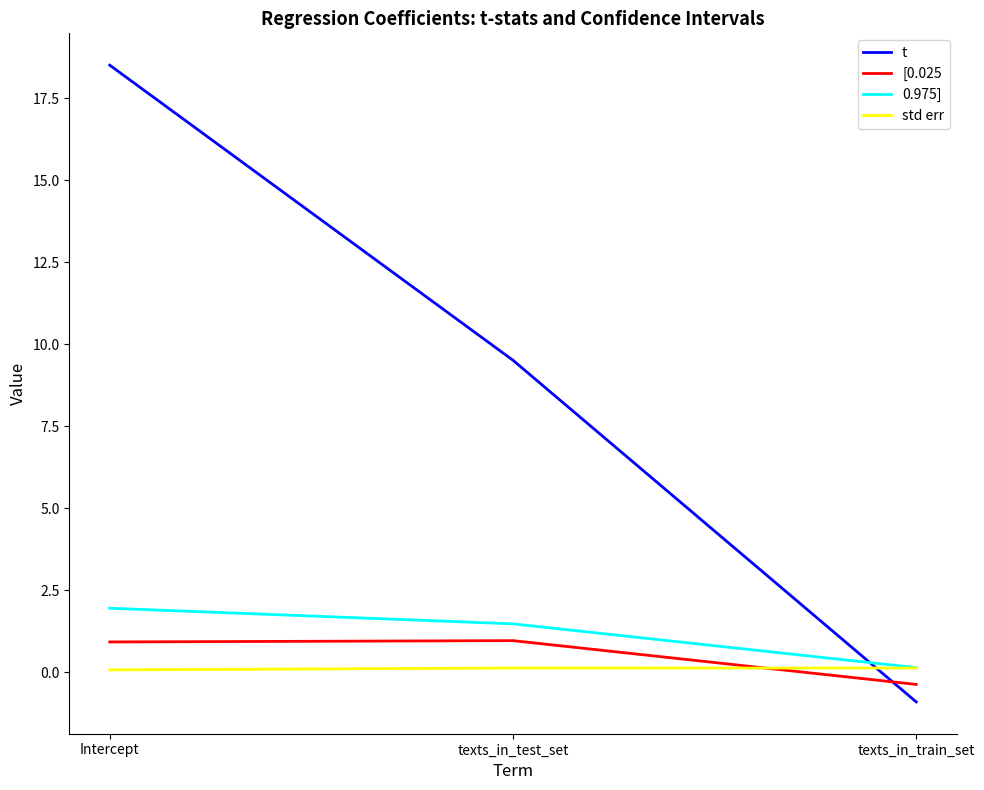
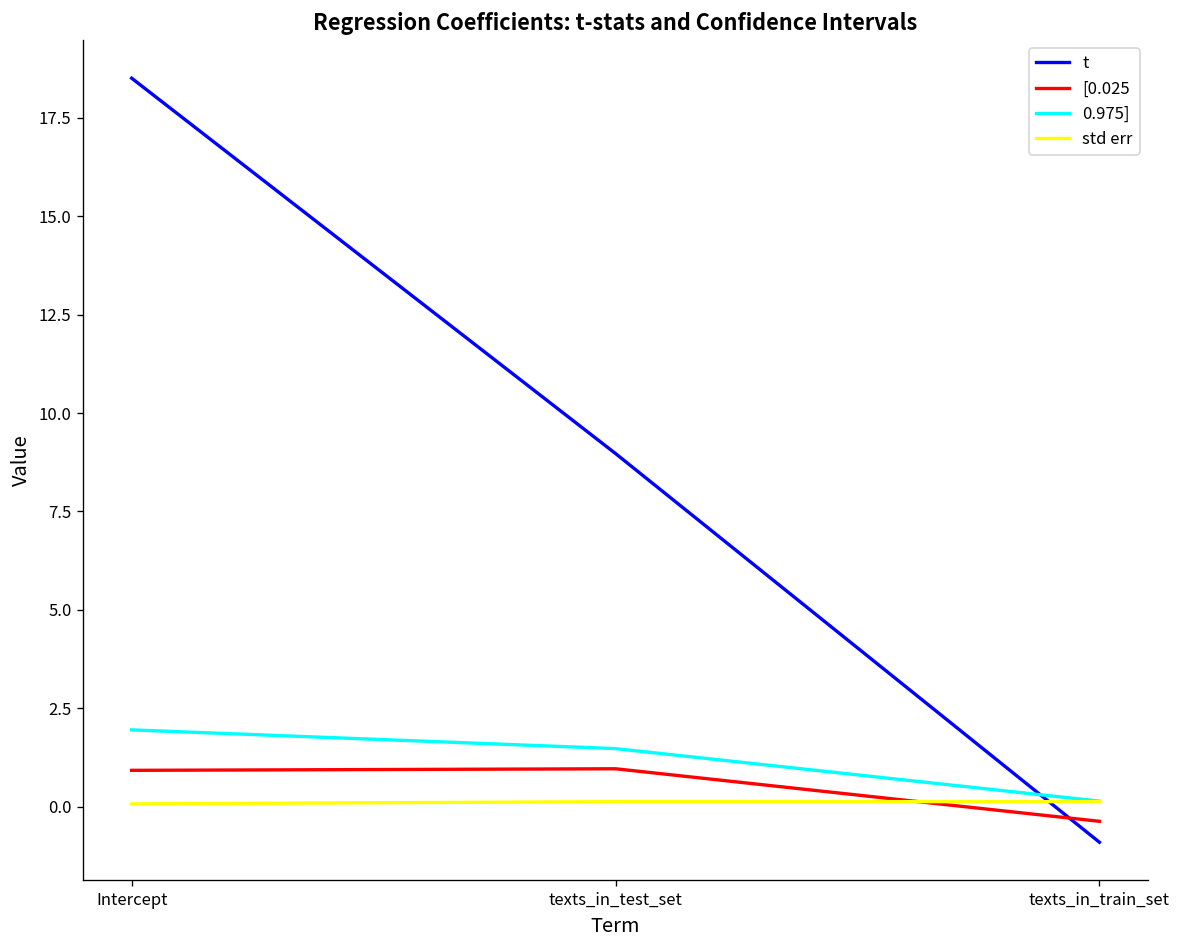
t, texts_in_test_set: 9.5 -> 9.0
